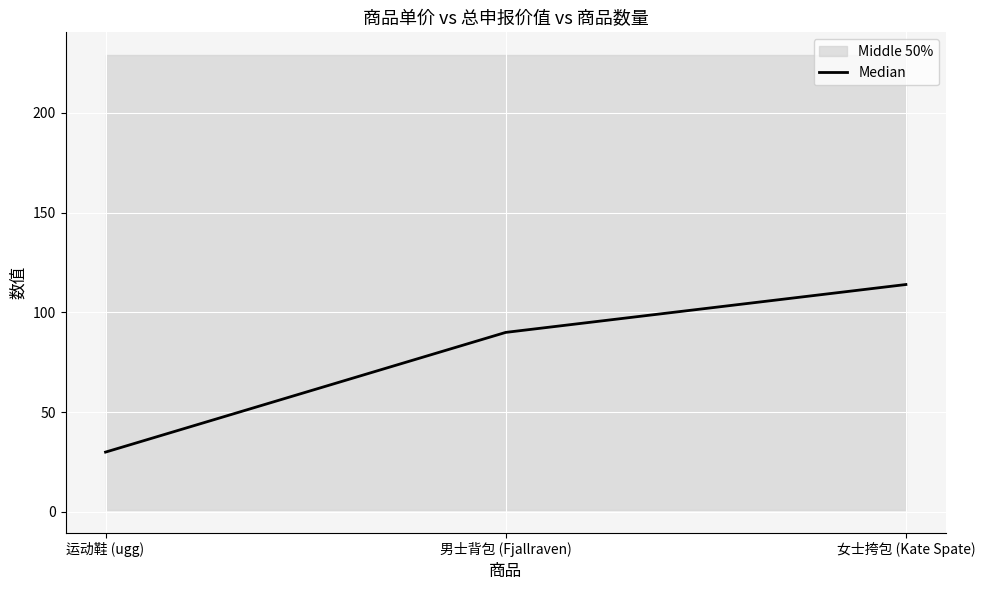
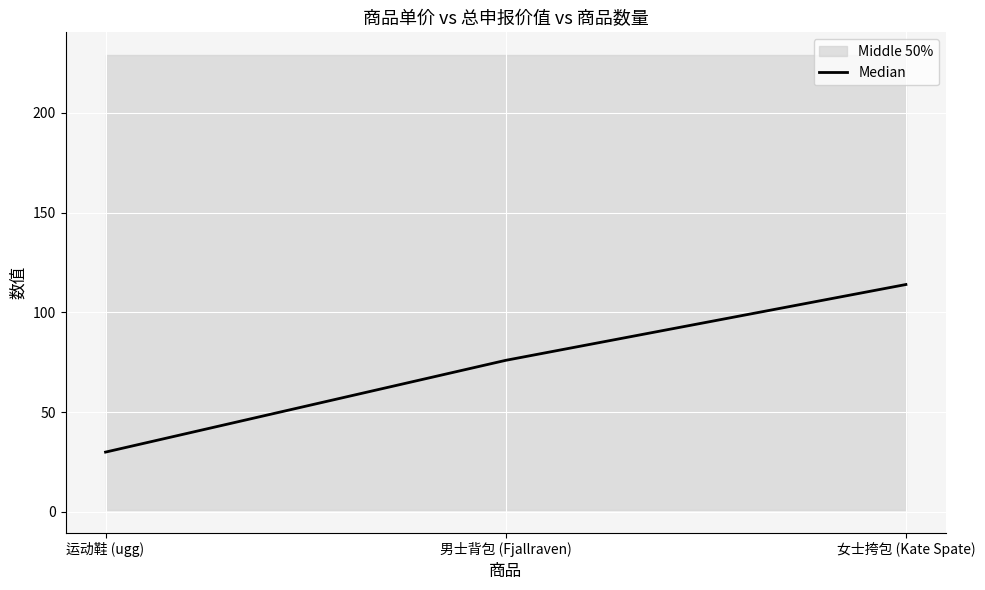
Median, 男士背包 (Fjallraven): 90 -> 76
